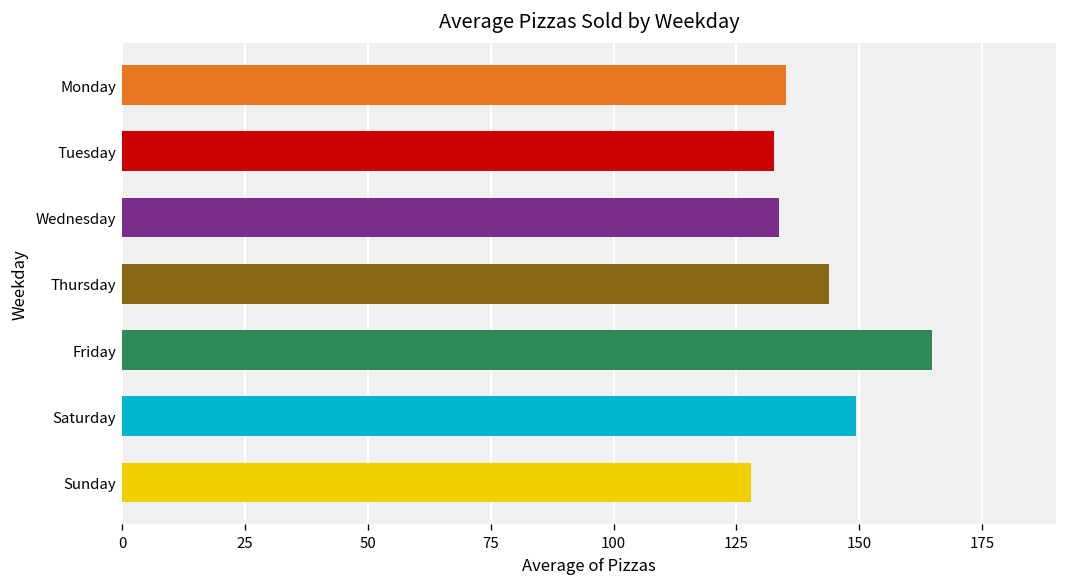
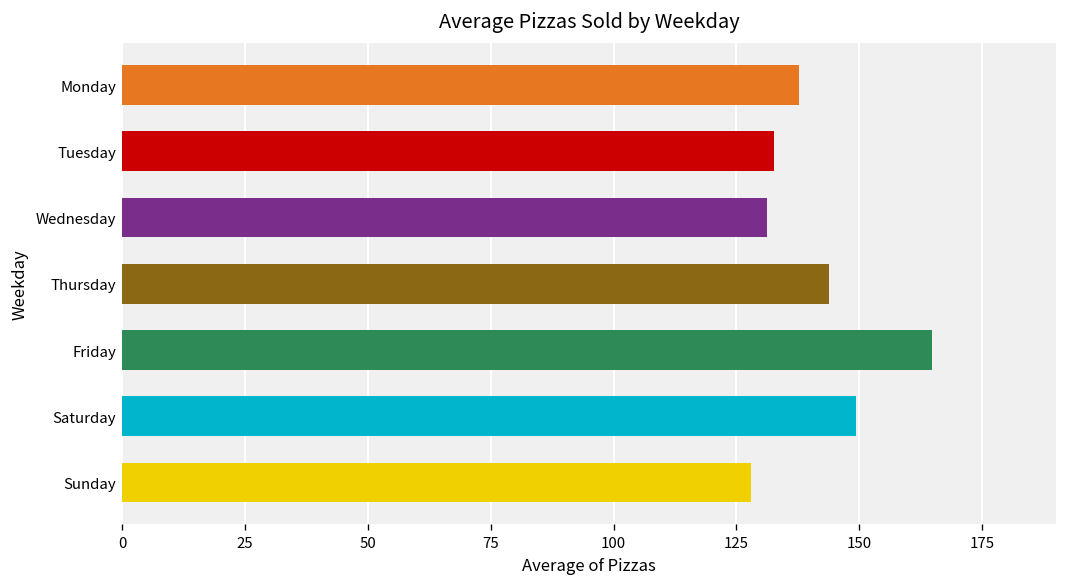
Monday: 135 -> 138
Wednesday: 134 -> 131
